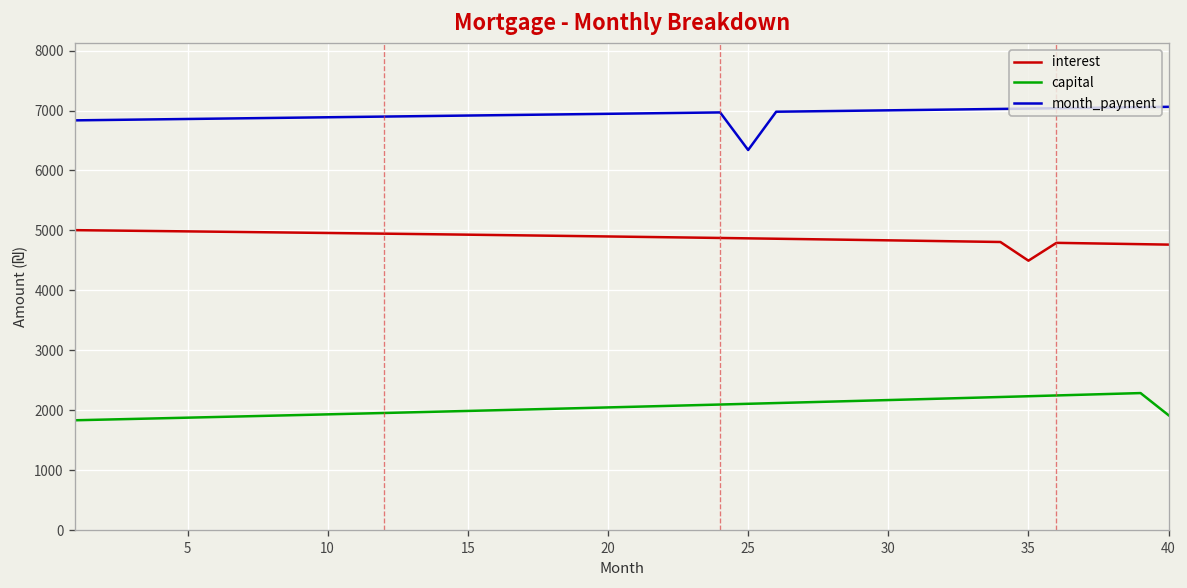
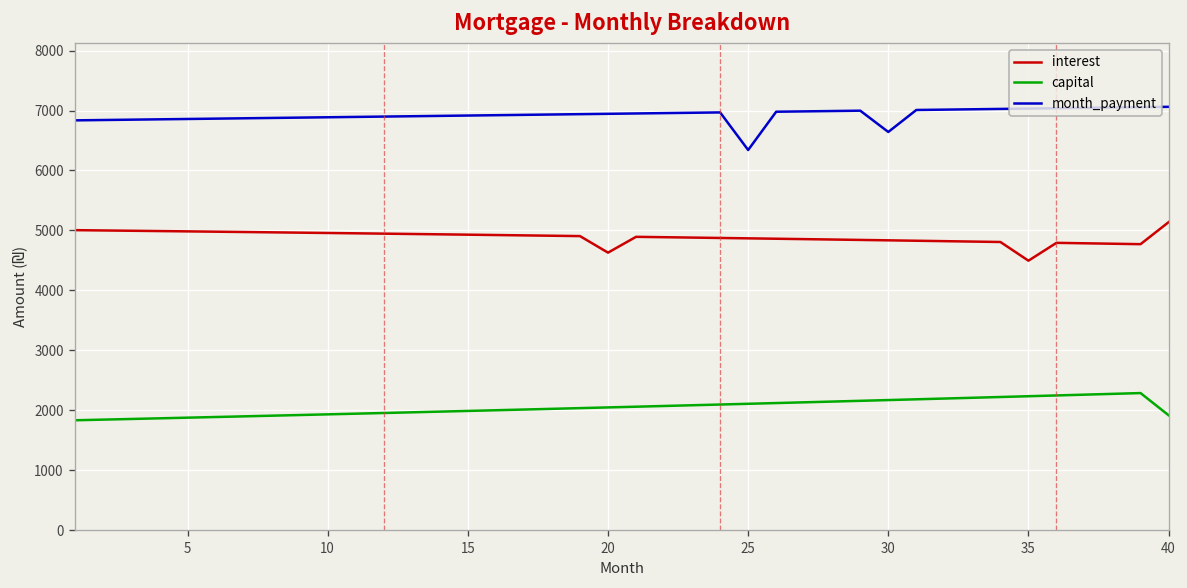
interest, 20: 4900 -> 4600
month_payment, 30: 7000 -> 6600
interest, 40: 4800 -> 5100
